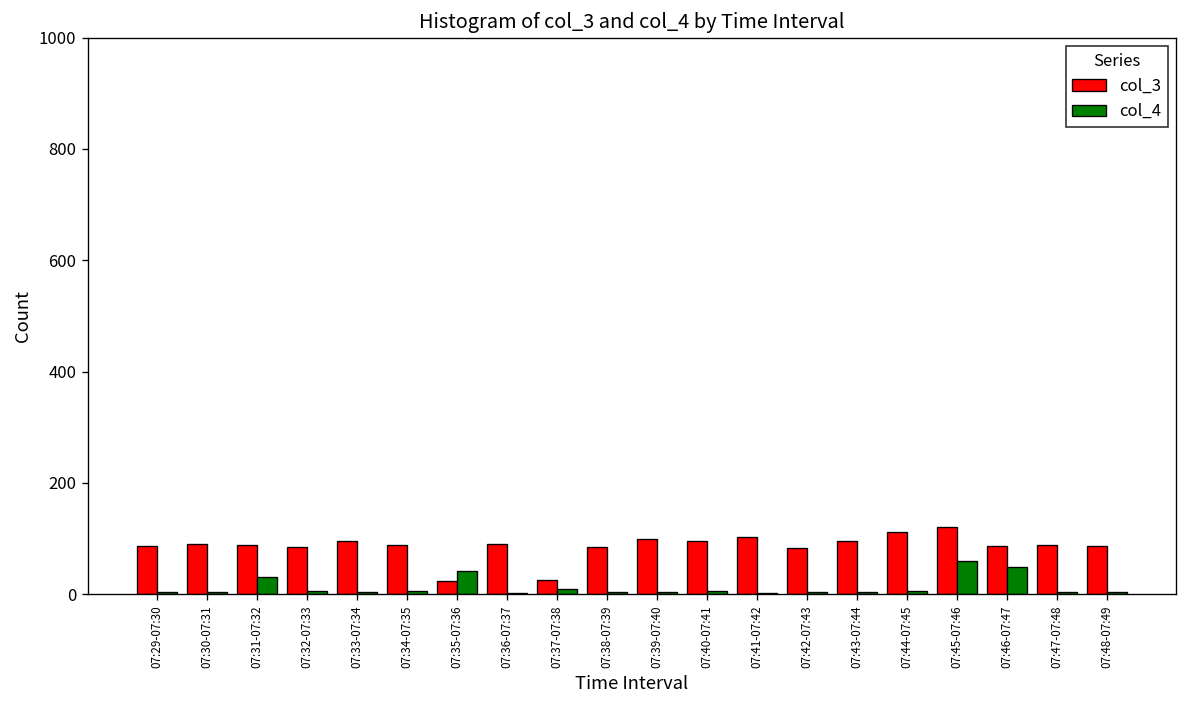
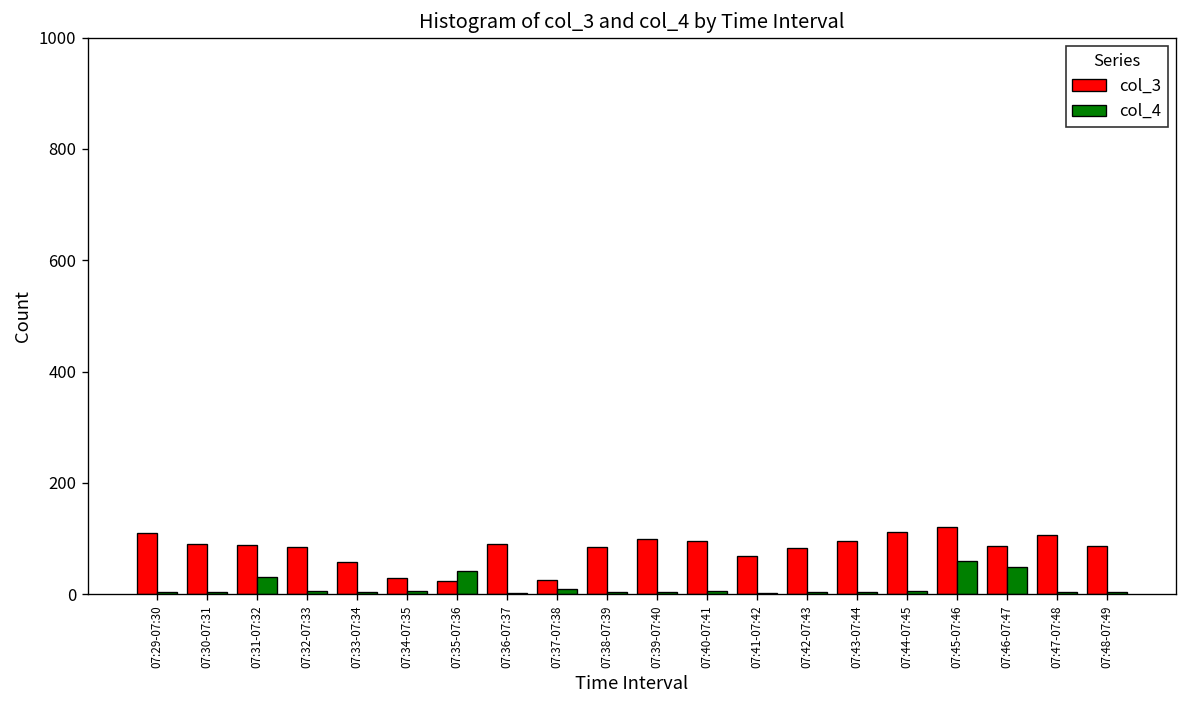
col_3, 07:29-07:30: 90 -> 110
col_3, 07:33-07:34: 90 -> 60
col_3, 07:34-07:35: 90 -> 30
col_3, 07:41-07:42: 100 -> 70
col_3, 07:47-07:48: 90 -> 110
